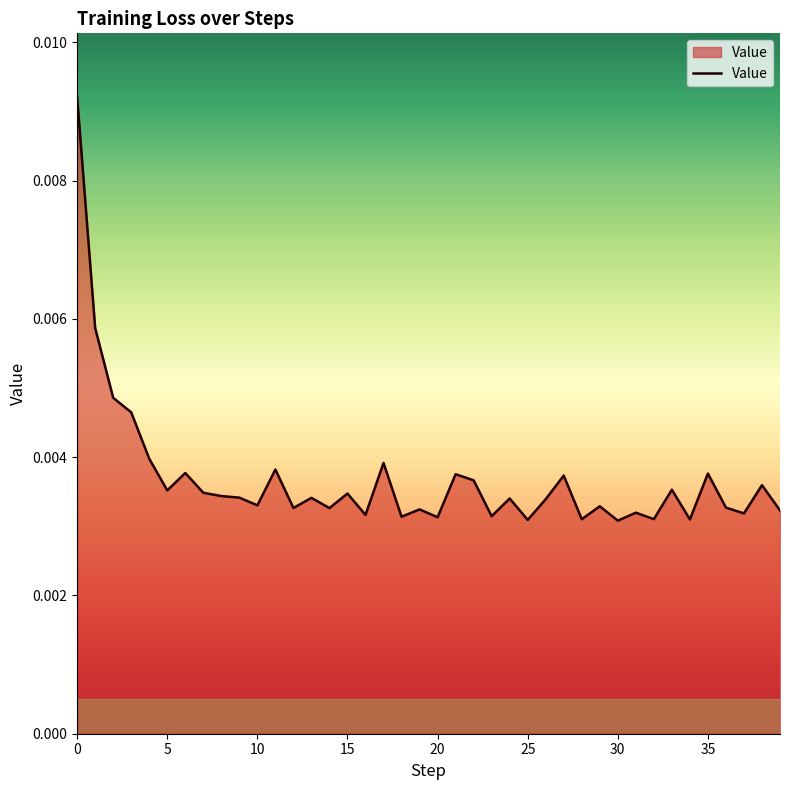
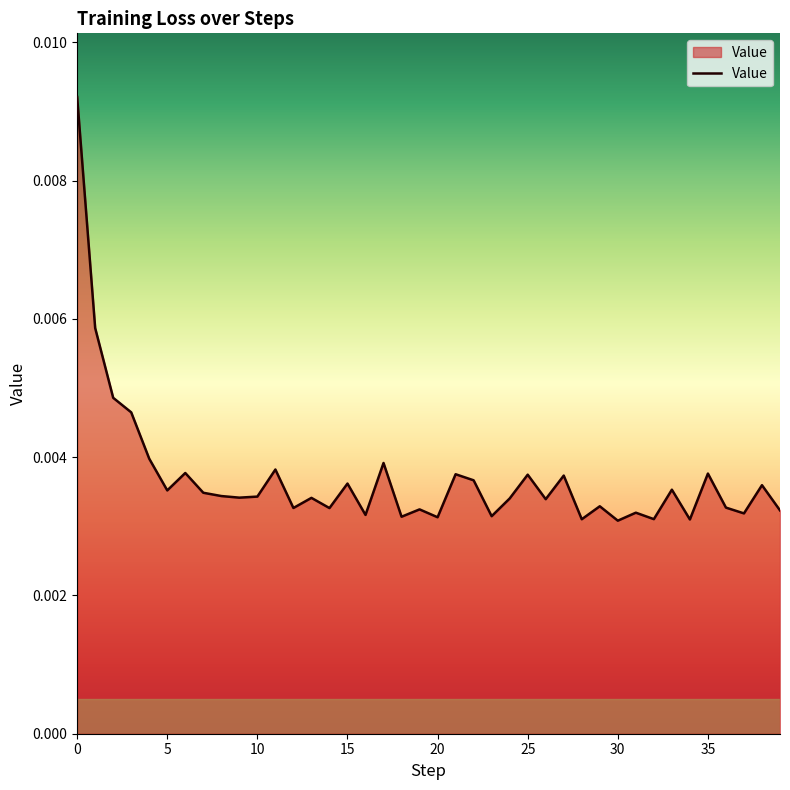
10: 0.0033 -> 0.0034
15: 0.0035 -> 0.0036
25: 0.0031 -> 0.0037
